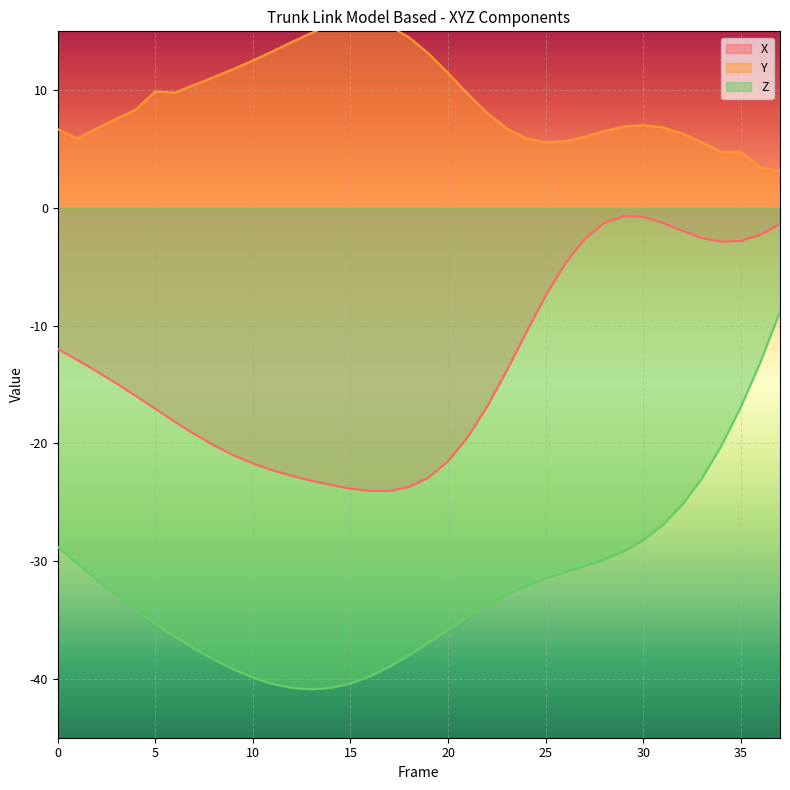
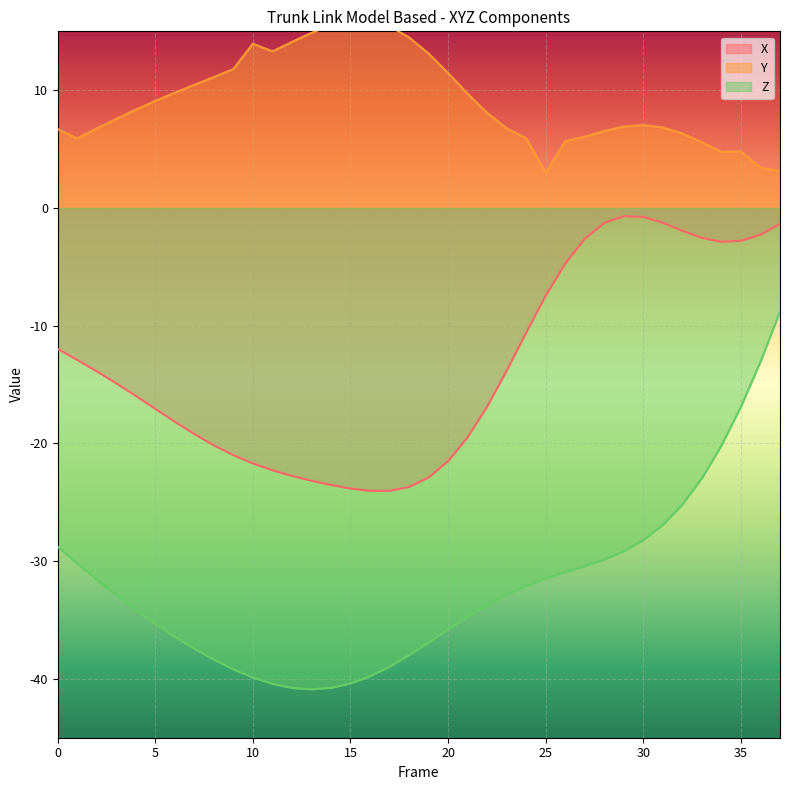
Y, 5: 9.9 -> 9.1
Y, 10: 12.5 -> 13.9
Y, 25: 5.6 -> 3.0
